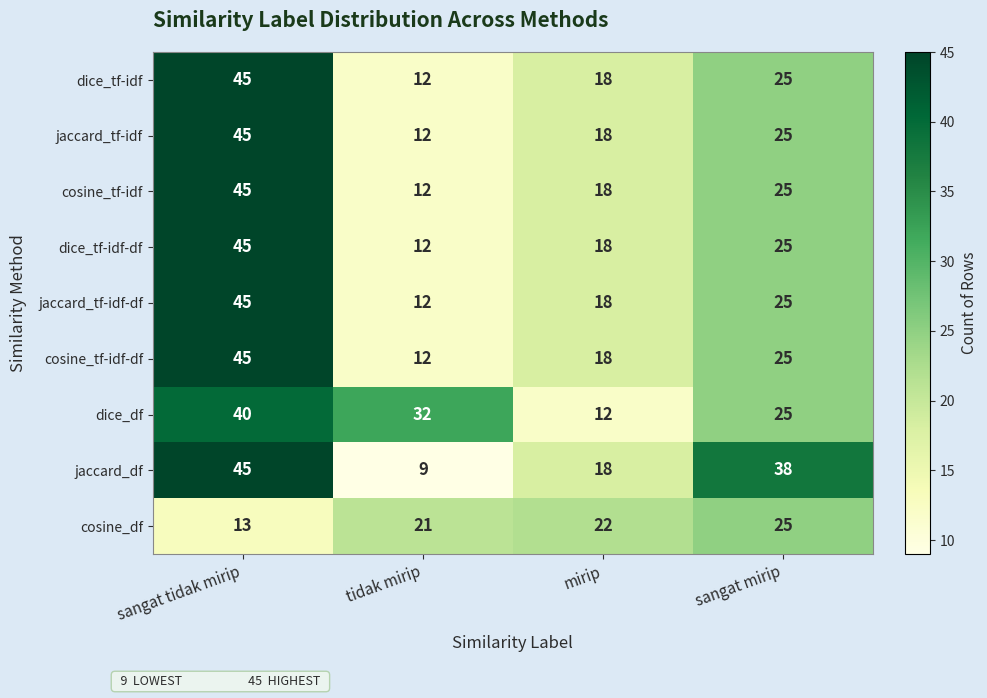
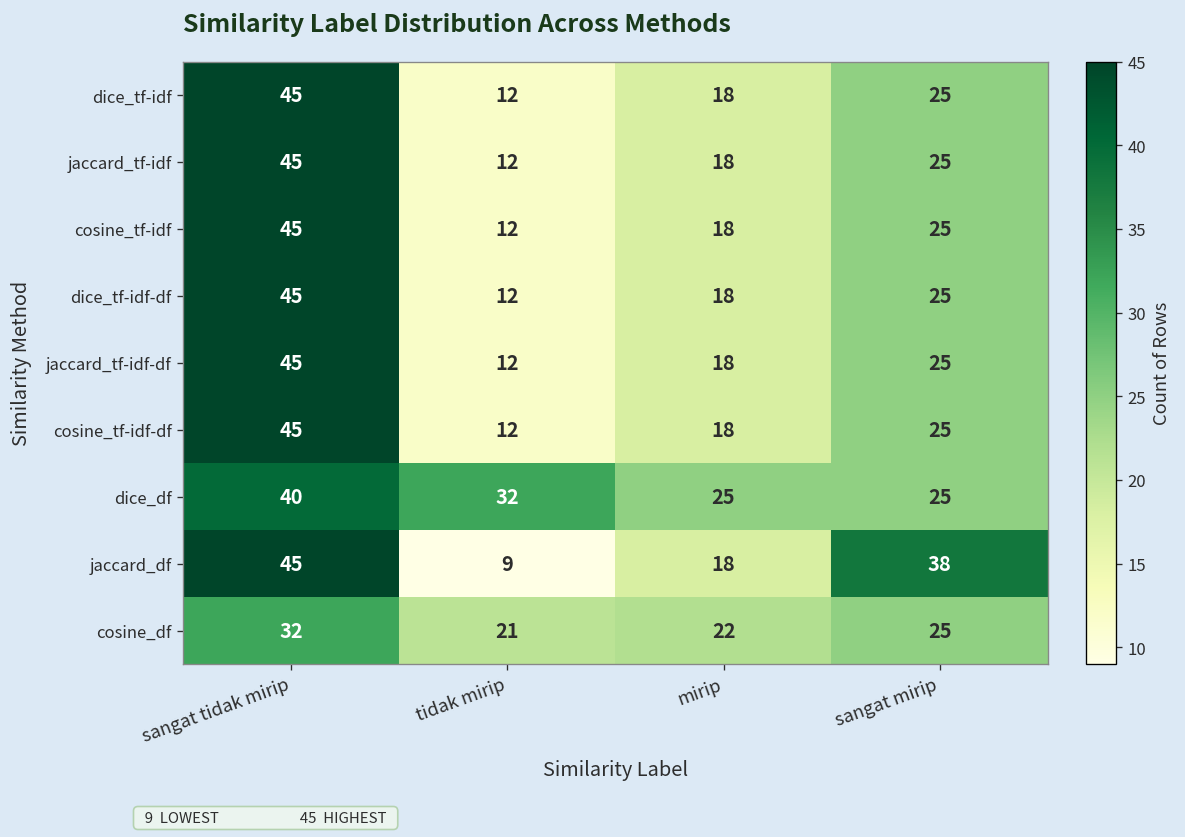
dice_df, mirip: 12 -> 25
cosine_df, sangat tidak mirip: 13 -> 32
